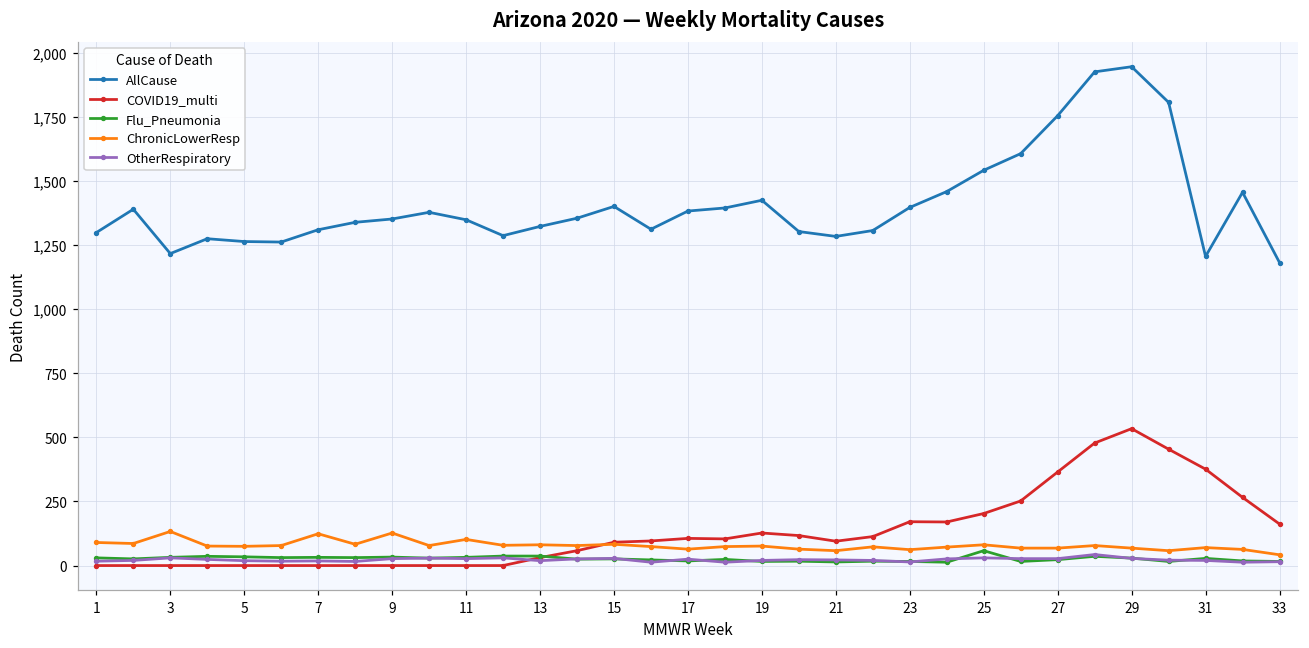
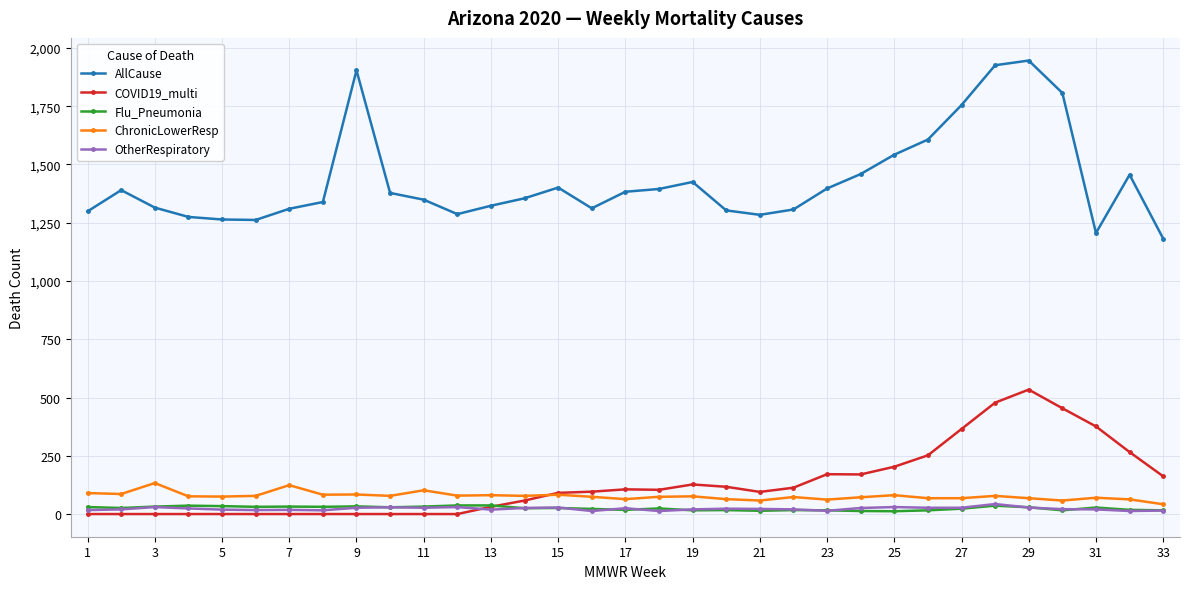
AllCause, 3: 1,220 -> 1,320
AllCause, 9: 1,350 -> 1,900
ChronicLowerResp, 9: 130 -> 80
Flu_Pneumonia, 25: 60 -> 10
